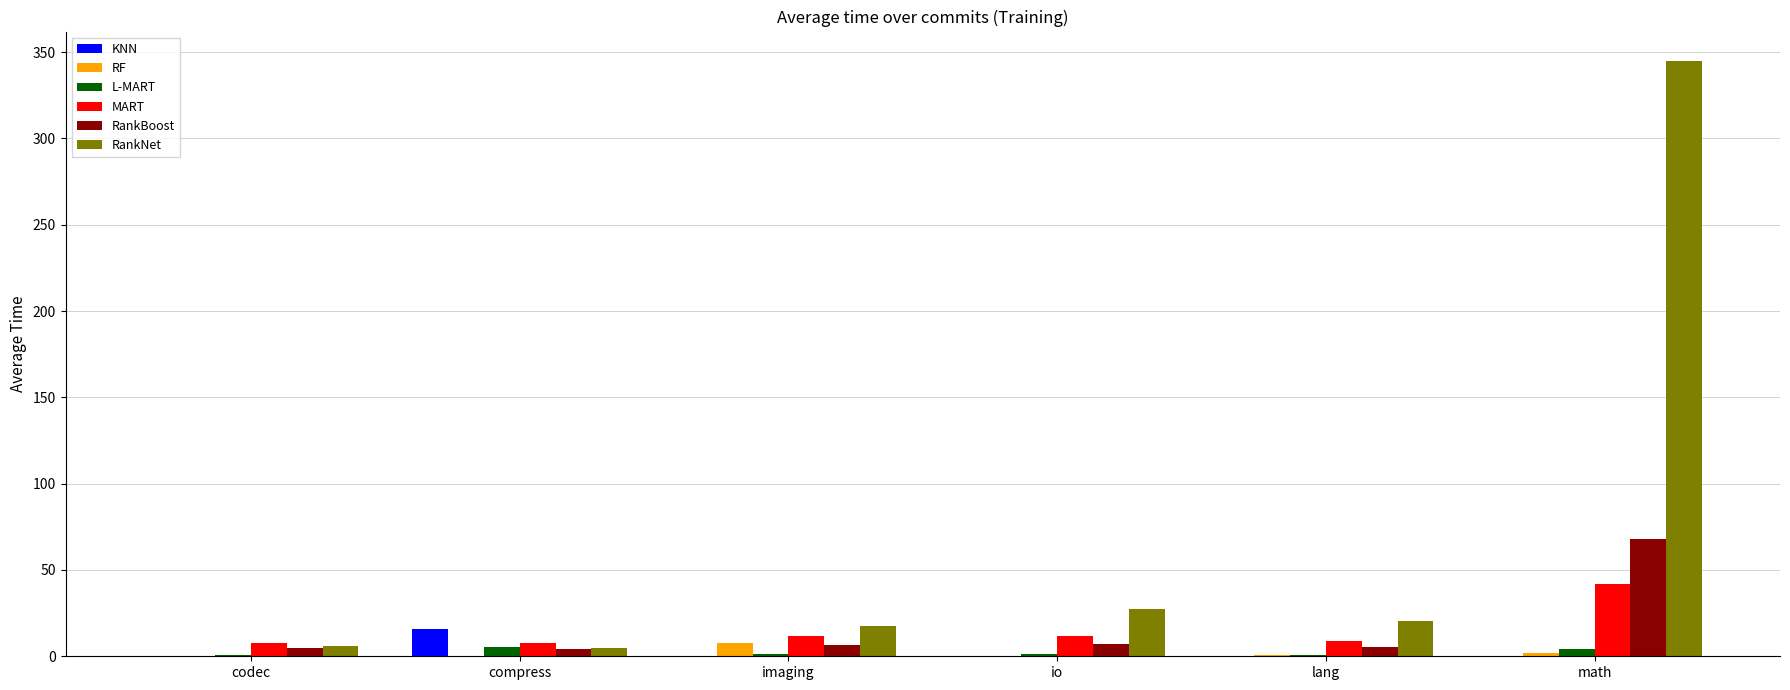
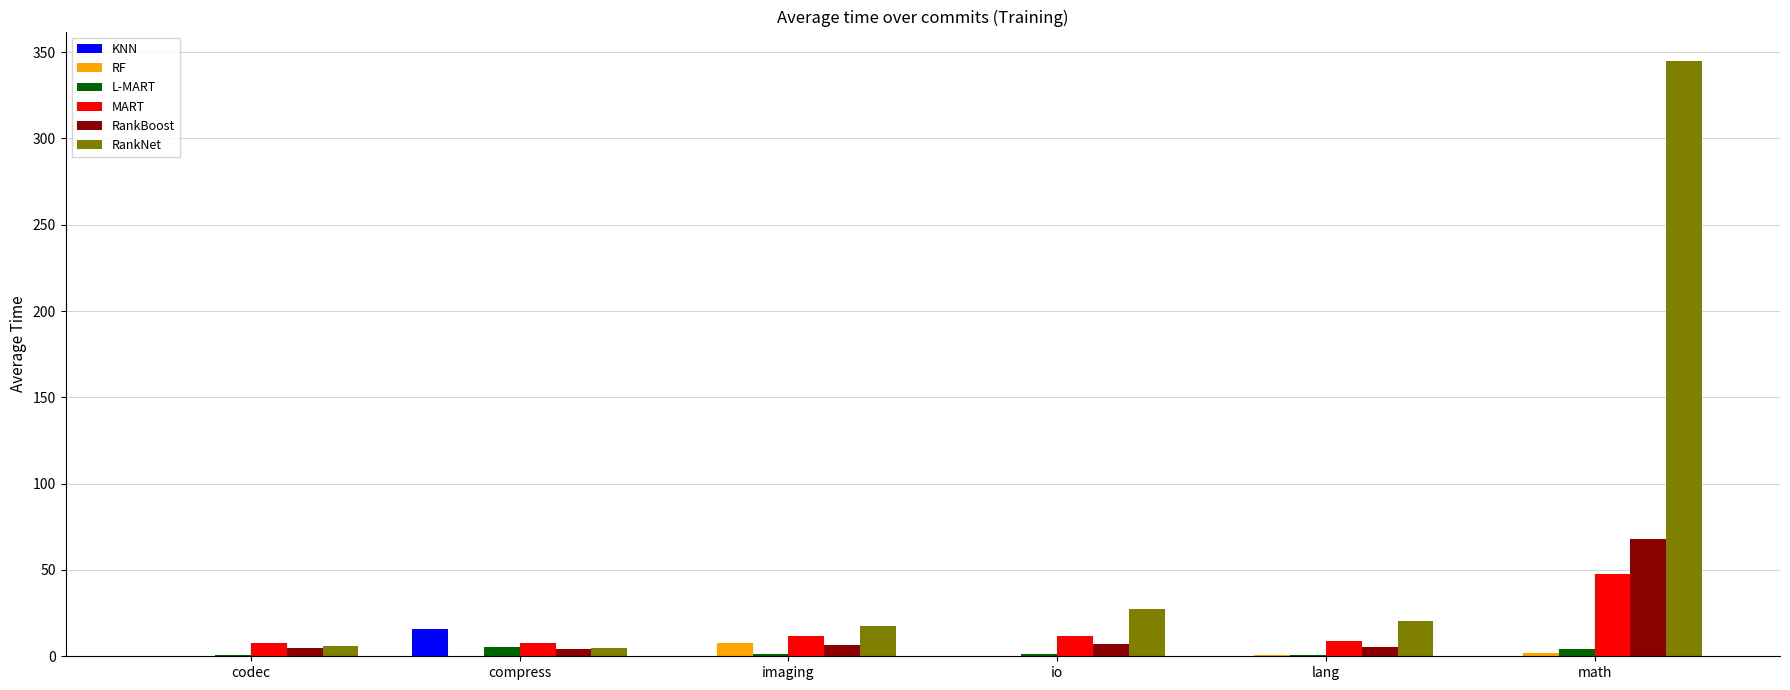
MART, math: 42 -> 47
